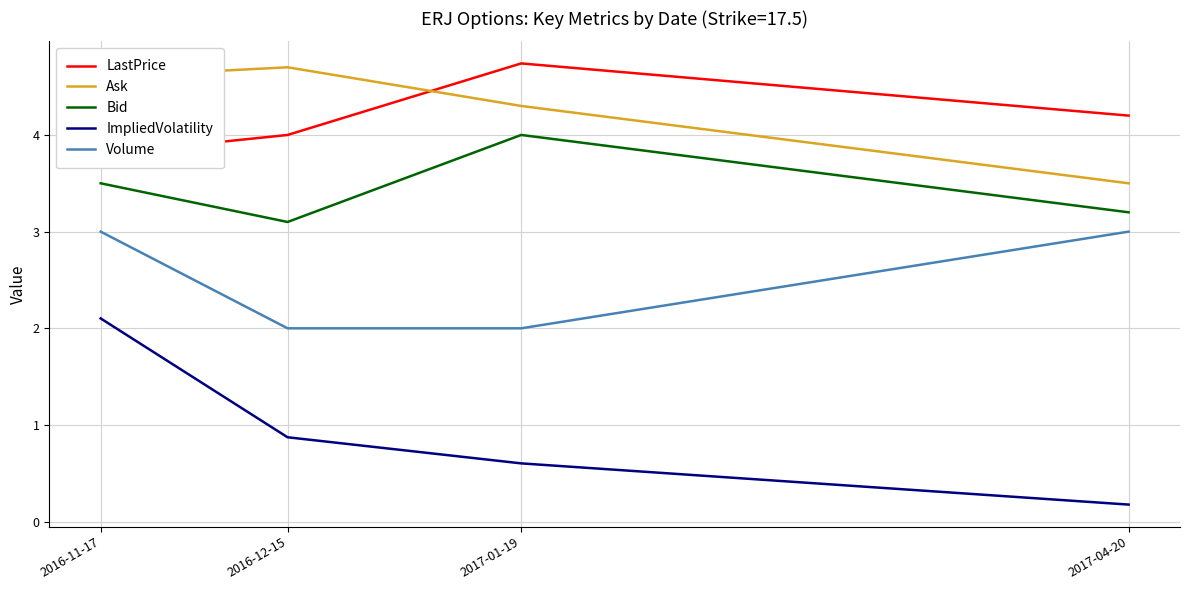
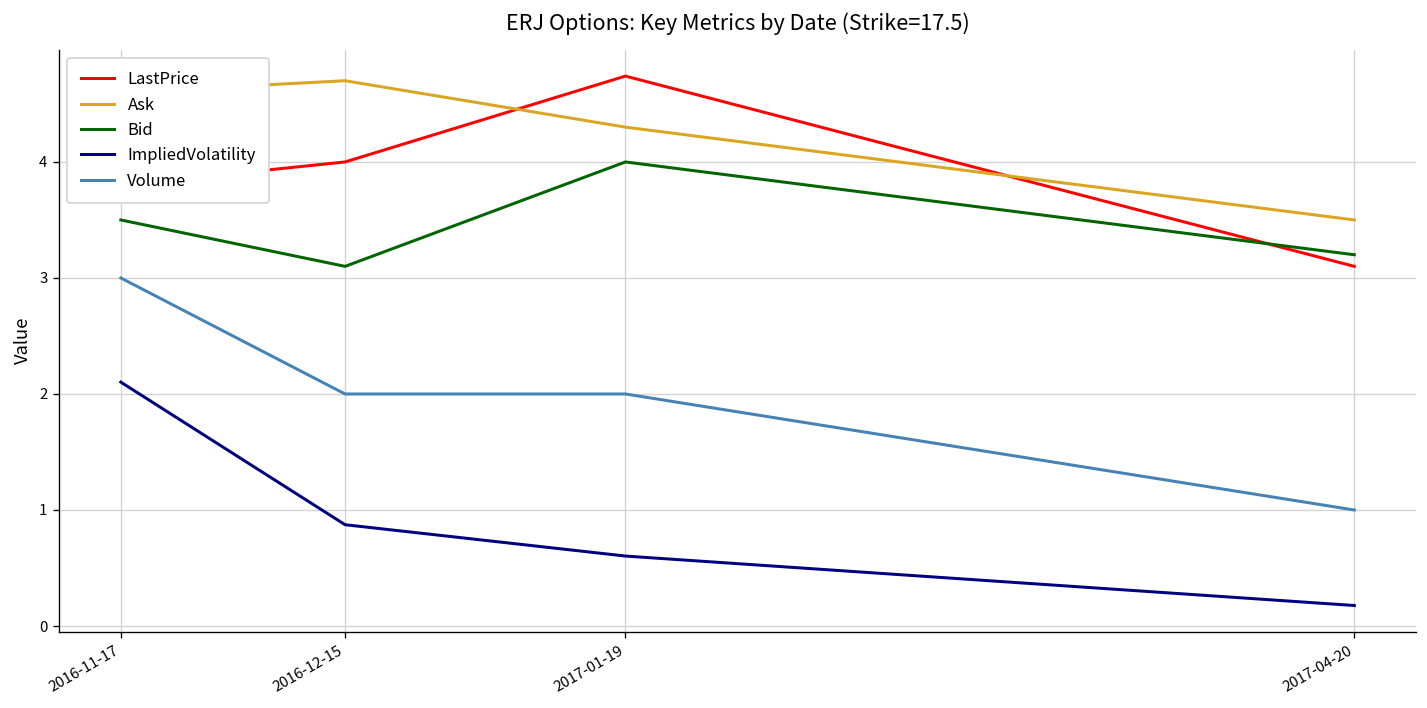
LastPrice, 2017-04-20: 4.2 -> 3.1
Volume, 2017-04-20: 3 -> 1
